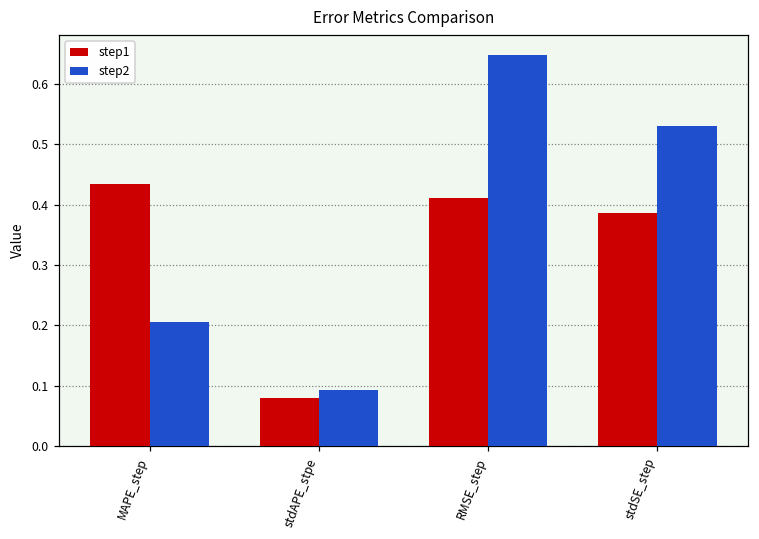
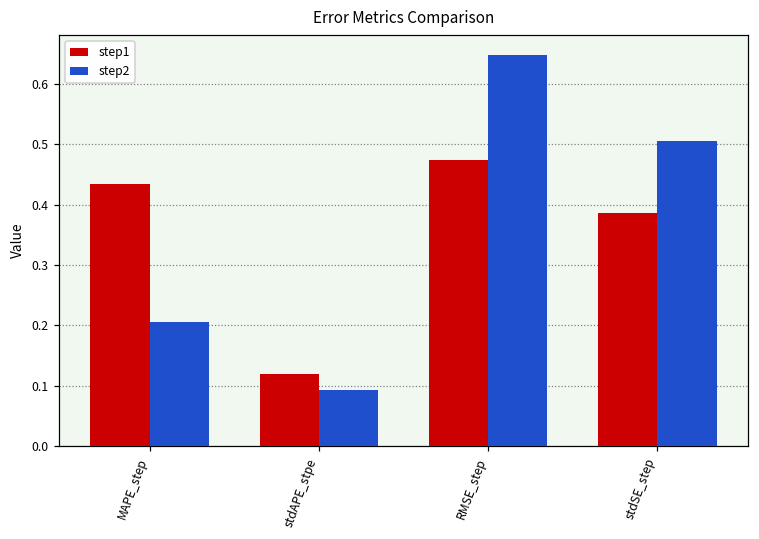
step1, stdAPE_stpe: 0.08 -> 0.12
step1, RMSE_step: 0.41 -> 0.47
step2, stdSE_step: 0.53 -> 0.51
